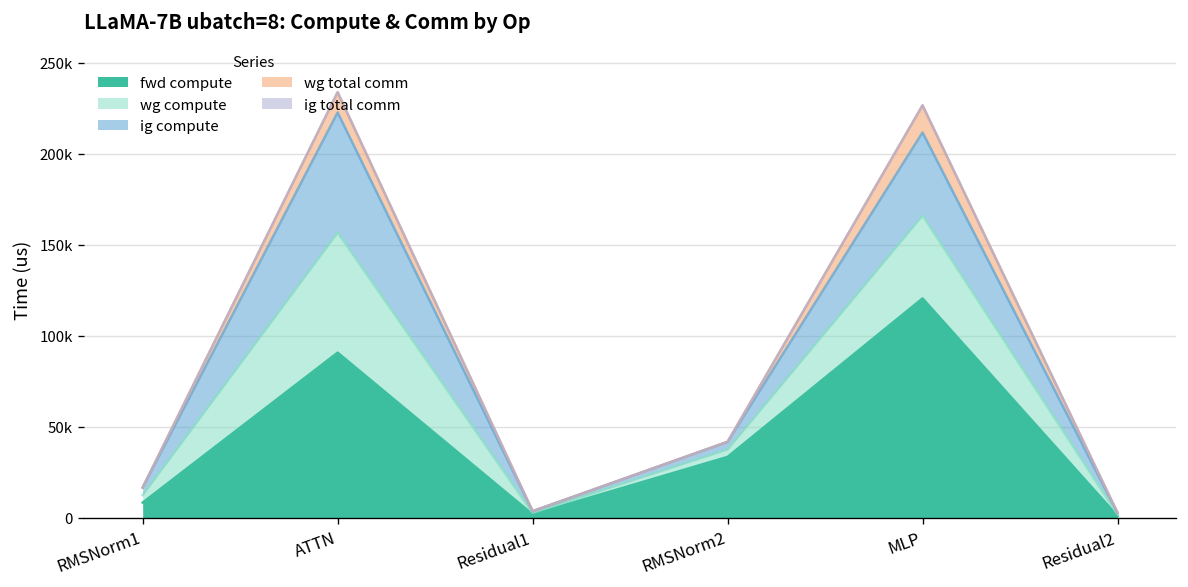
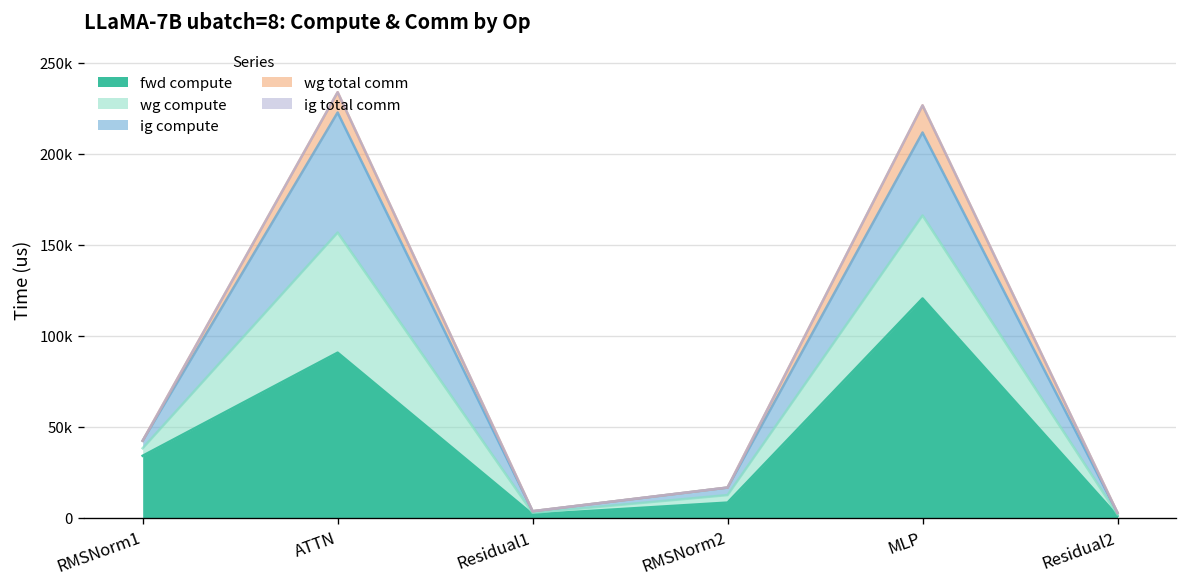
fwd compute, RMSNorm1: 8000 -> 34000
fwd compute, RMSNorm2: 33000 -> 8000
